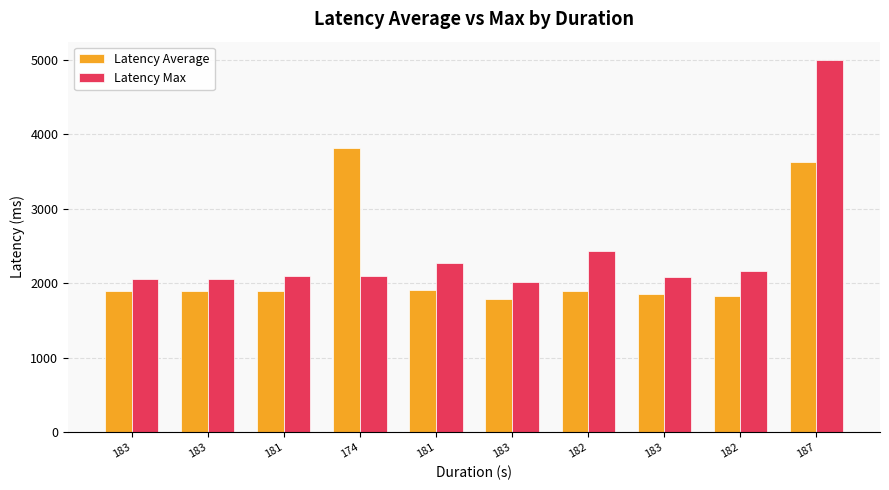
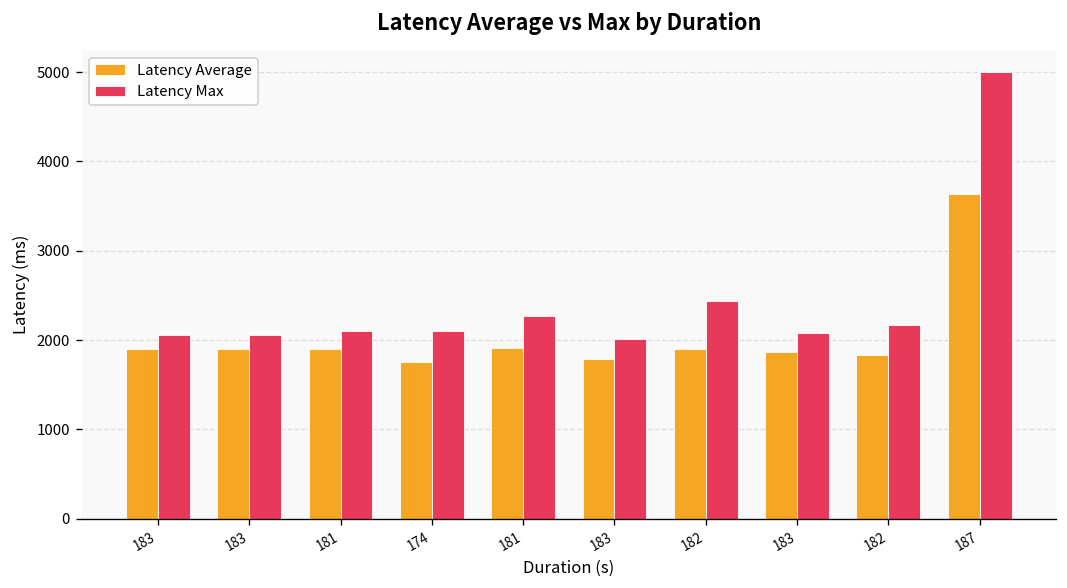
Latency Average, 174: 3800 -> 1800
